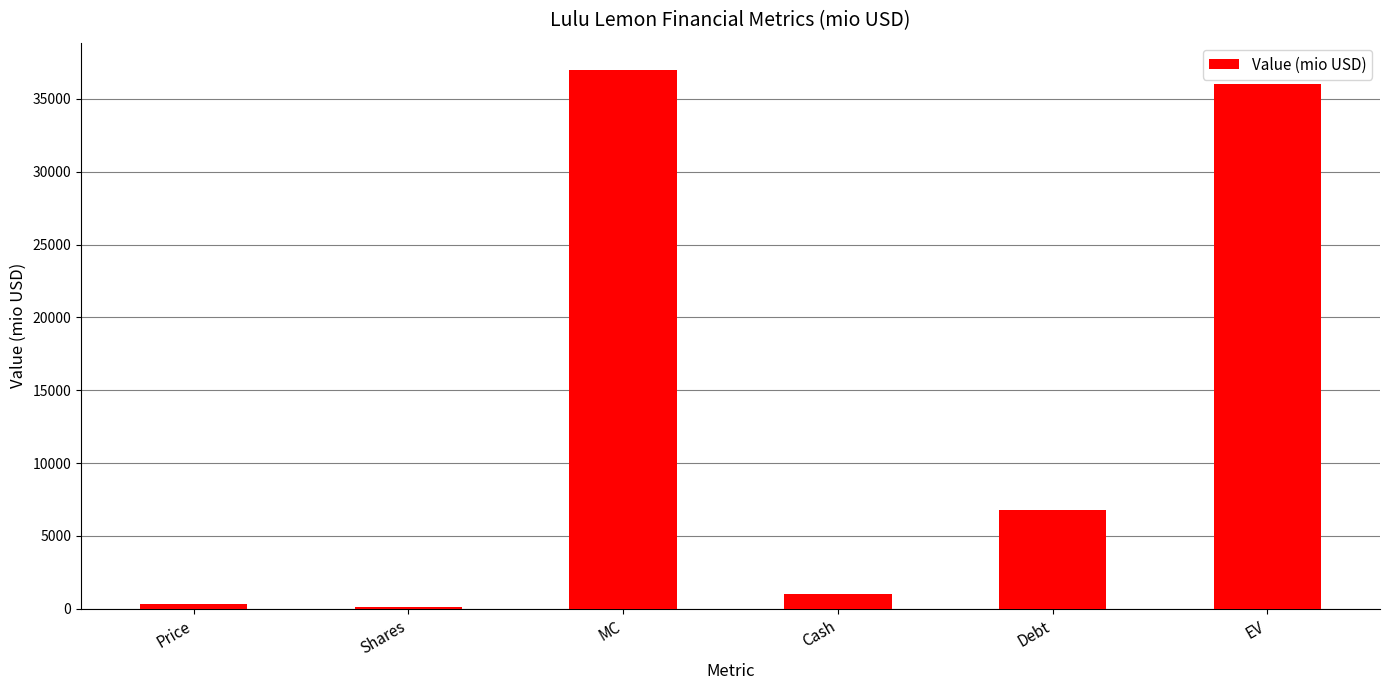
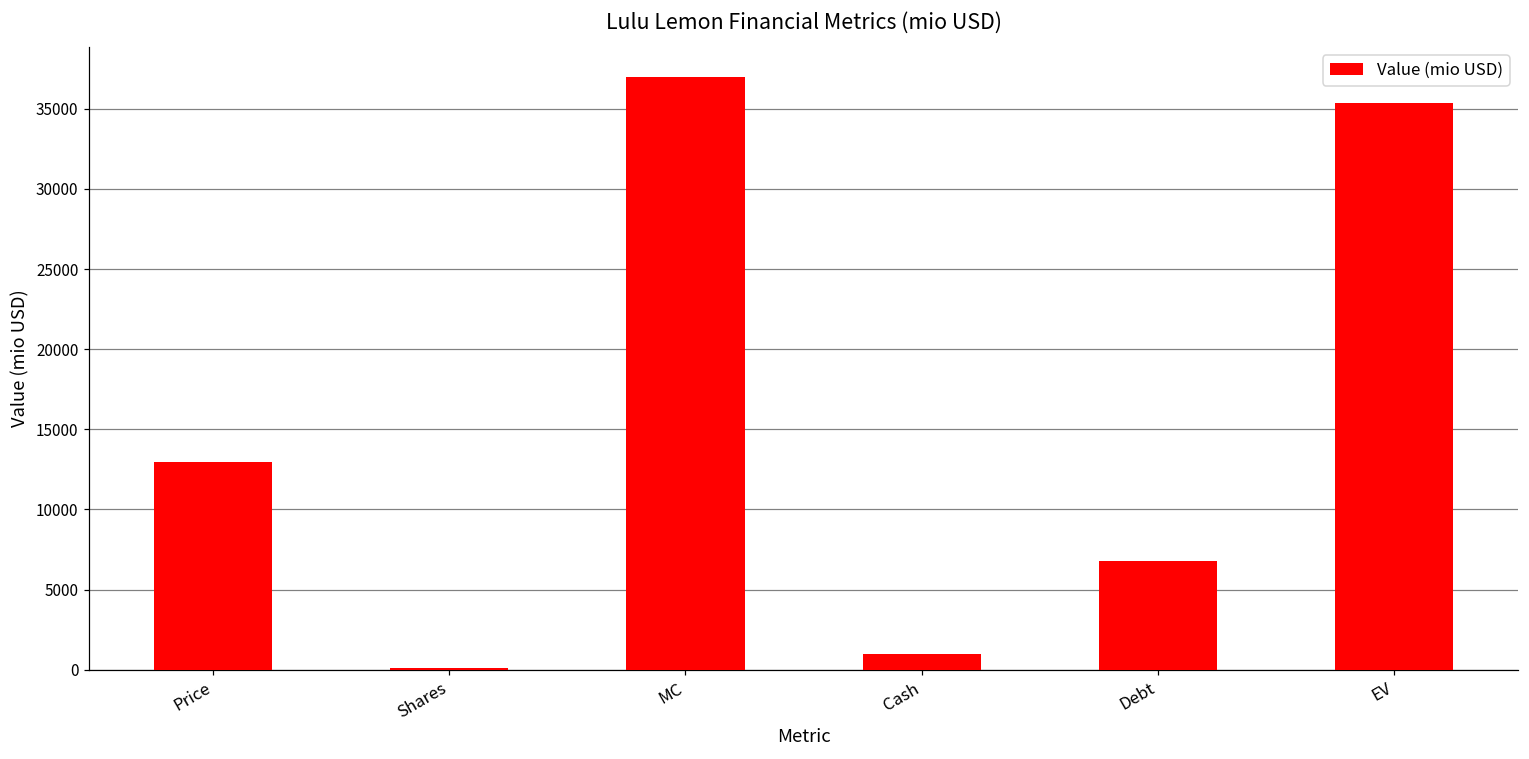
Price: 300 -> 13000
EV: 36000 -> 35300
